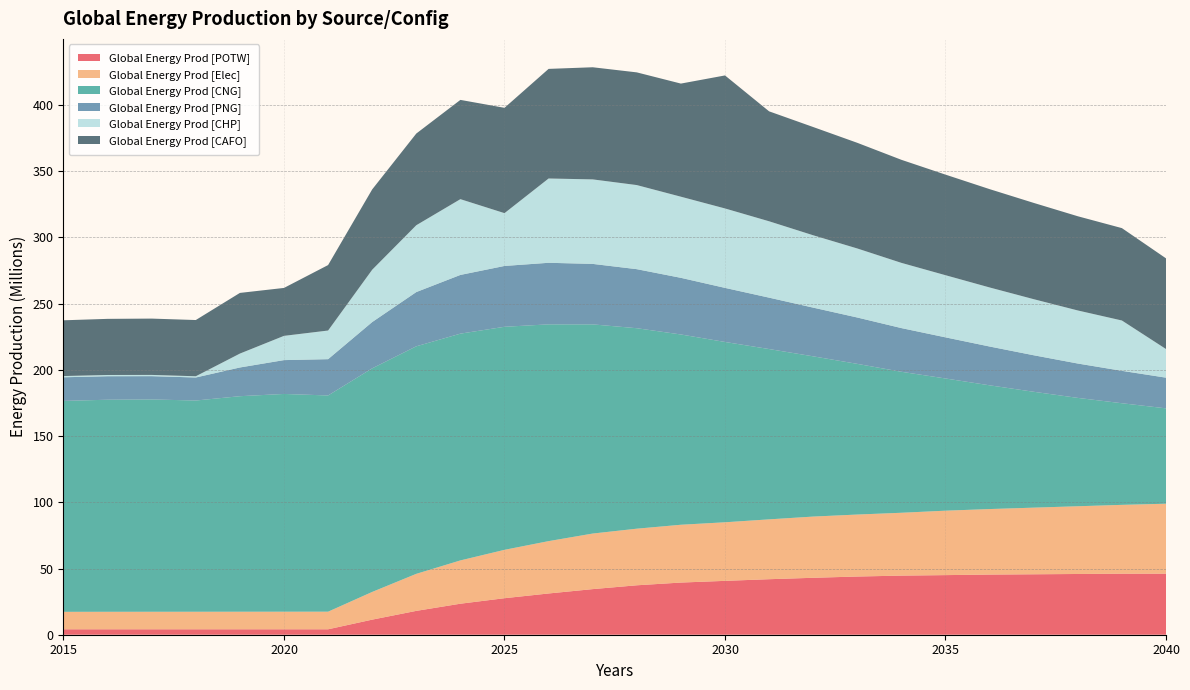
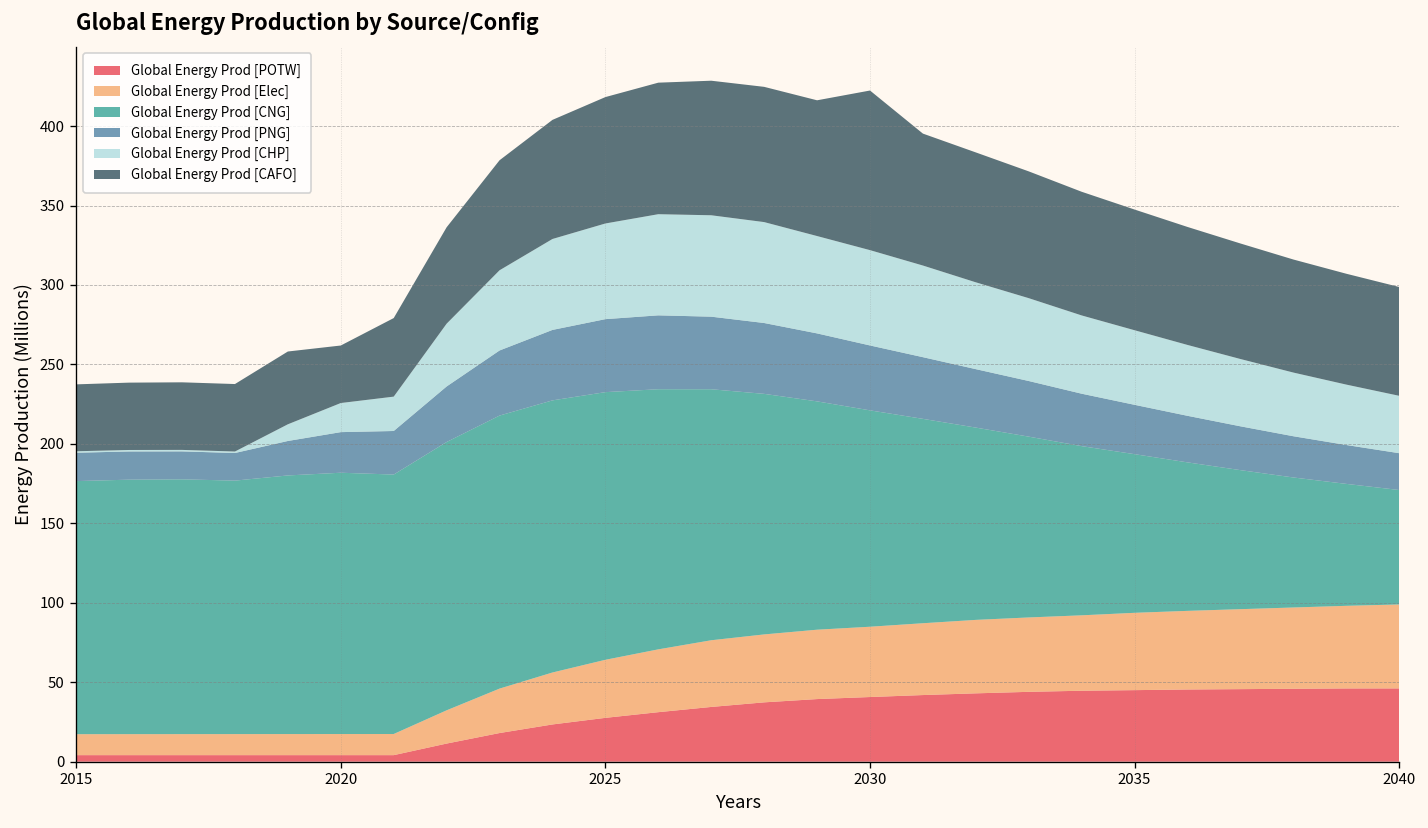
Global Energy Prod [CHP], 2025: 40 -> 60
Global Energy Prod [CHP], 2040: 22 -> 36
